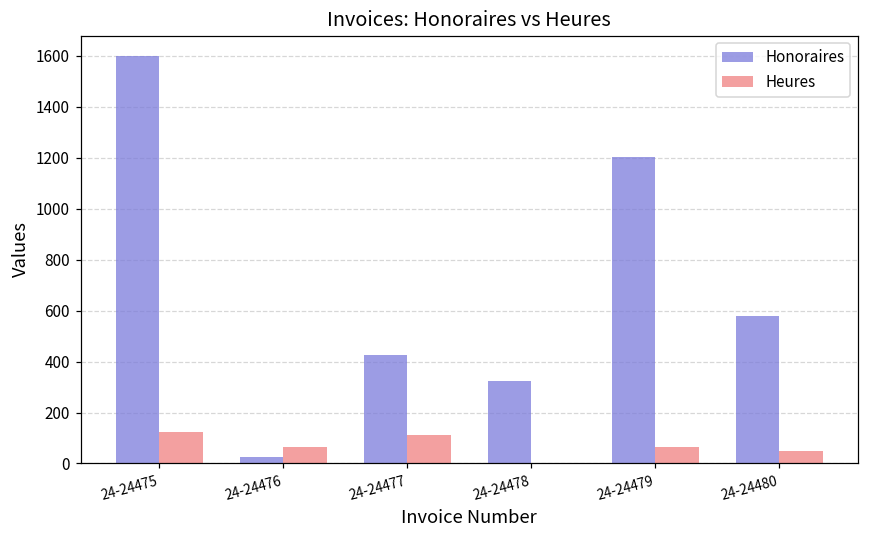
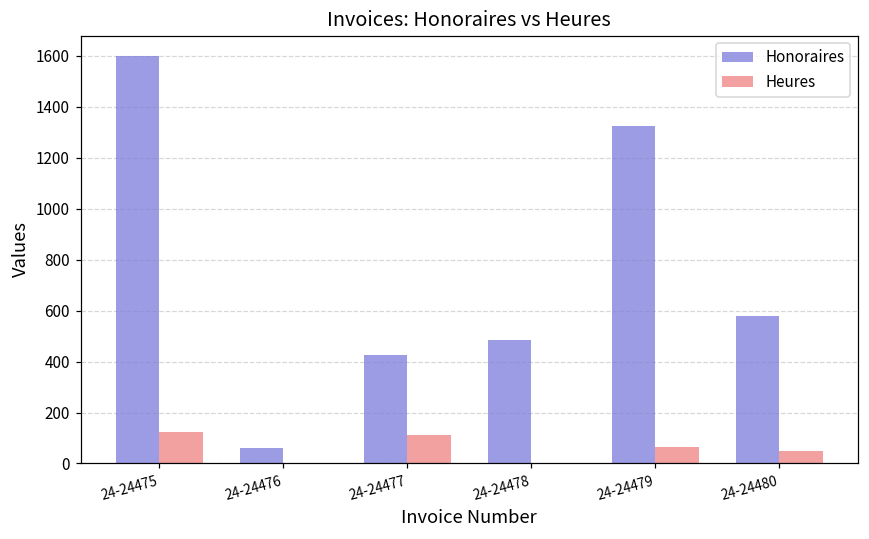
Honoraires, 24-24476: 30 -> 60
Heures, 24-24476: 60 -> 0
Honoraires, 24-24478: 330 -> 480
Honoraires, 24-24479: 1200 -> 1330
